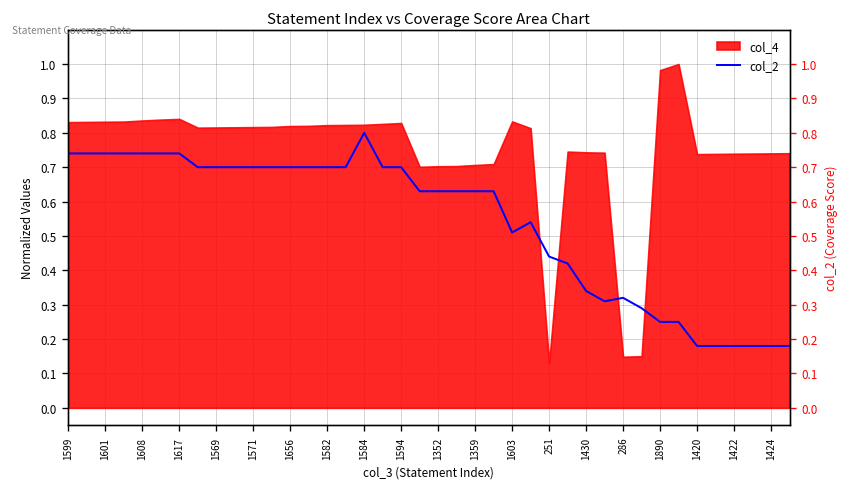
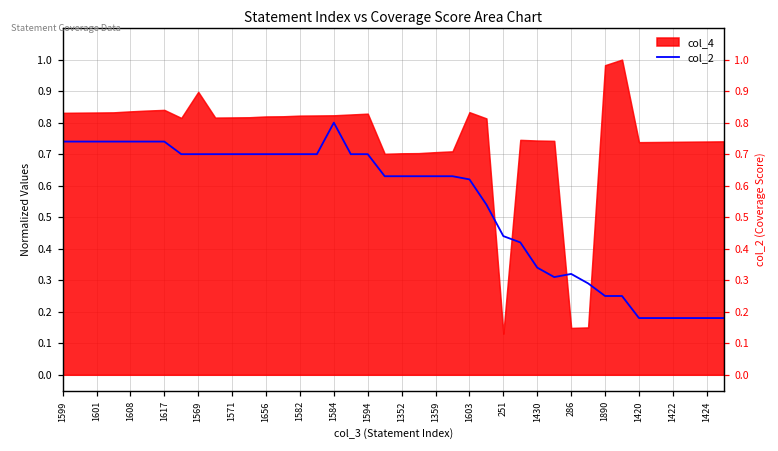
col_4, 1569: 0.82 -> 0.90
col_2, 1603: 0.51 -> 0.62
